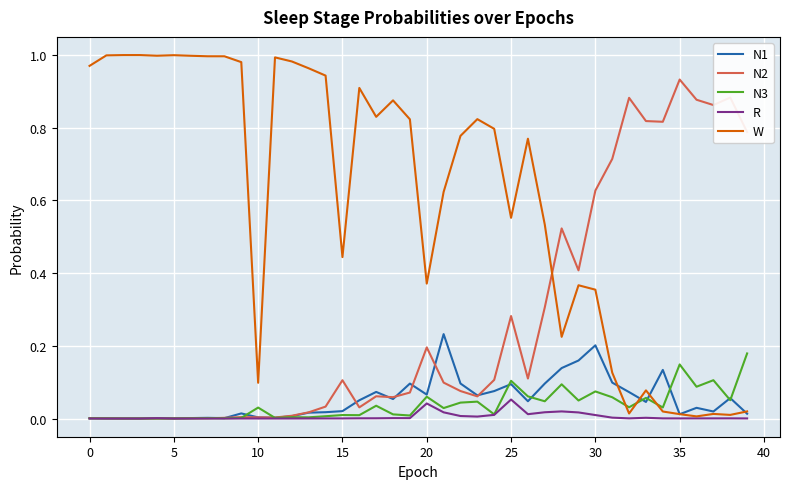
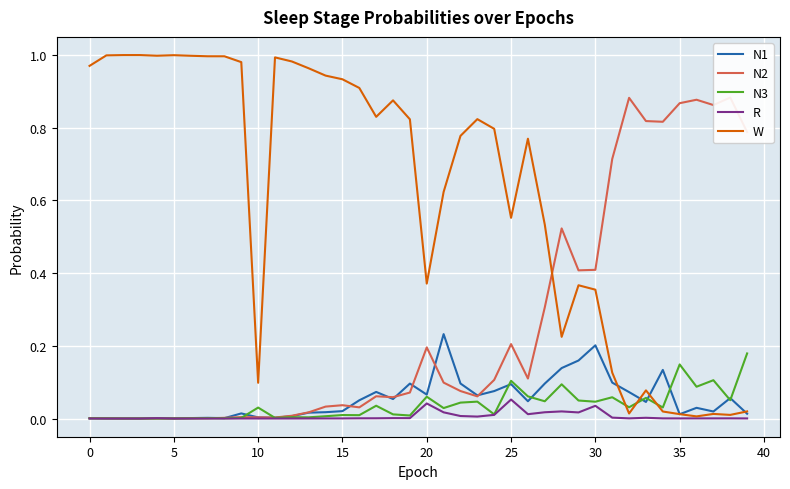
N2, 15: 0.11 -> 0.04
W, 15: 0.44 -> 0.93
N2, 25: 0.28 -> 0.20
N2, 30: 0.63 -> 0.41
N3, 30: 0.07 -> 0.05
R, 30: 0.01 -> 0.04
N2, 35: 0.93 -> 0.87
